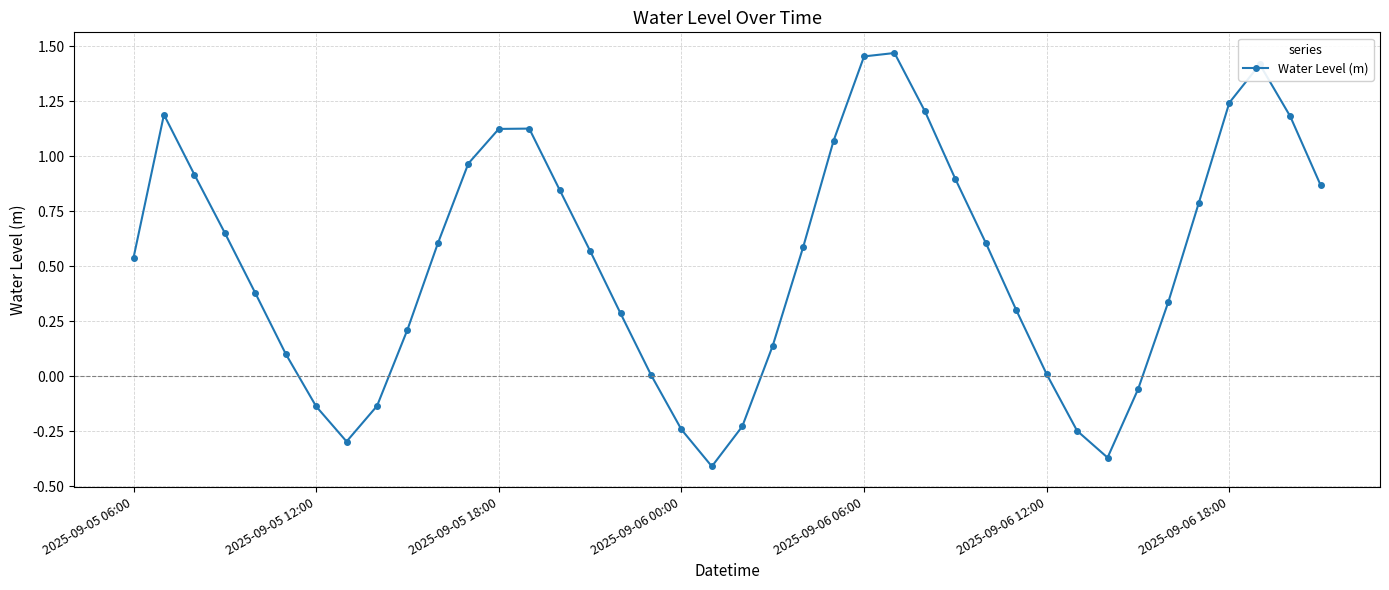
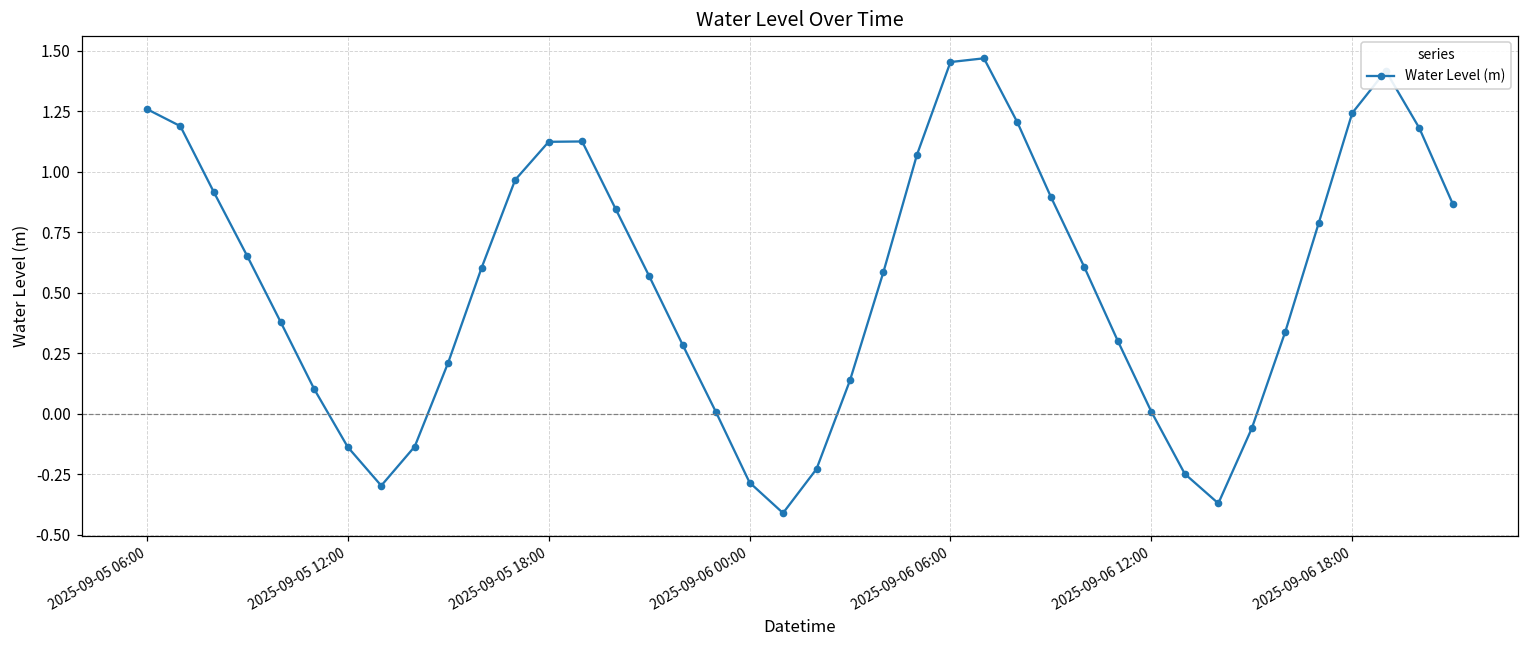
2025-09-05 06:00: 0.54 -> 1.26
2025-09-06 00:00: -0.24 -> -0.28
